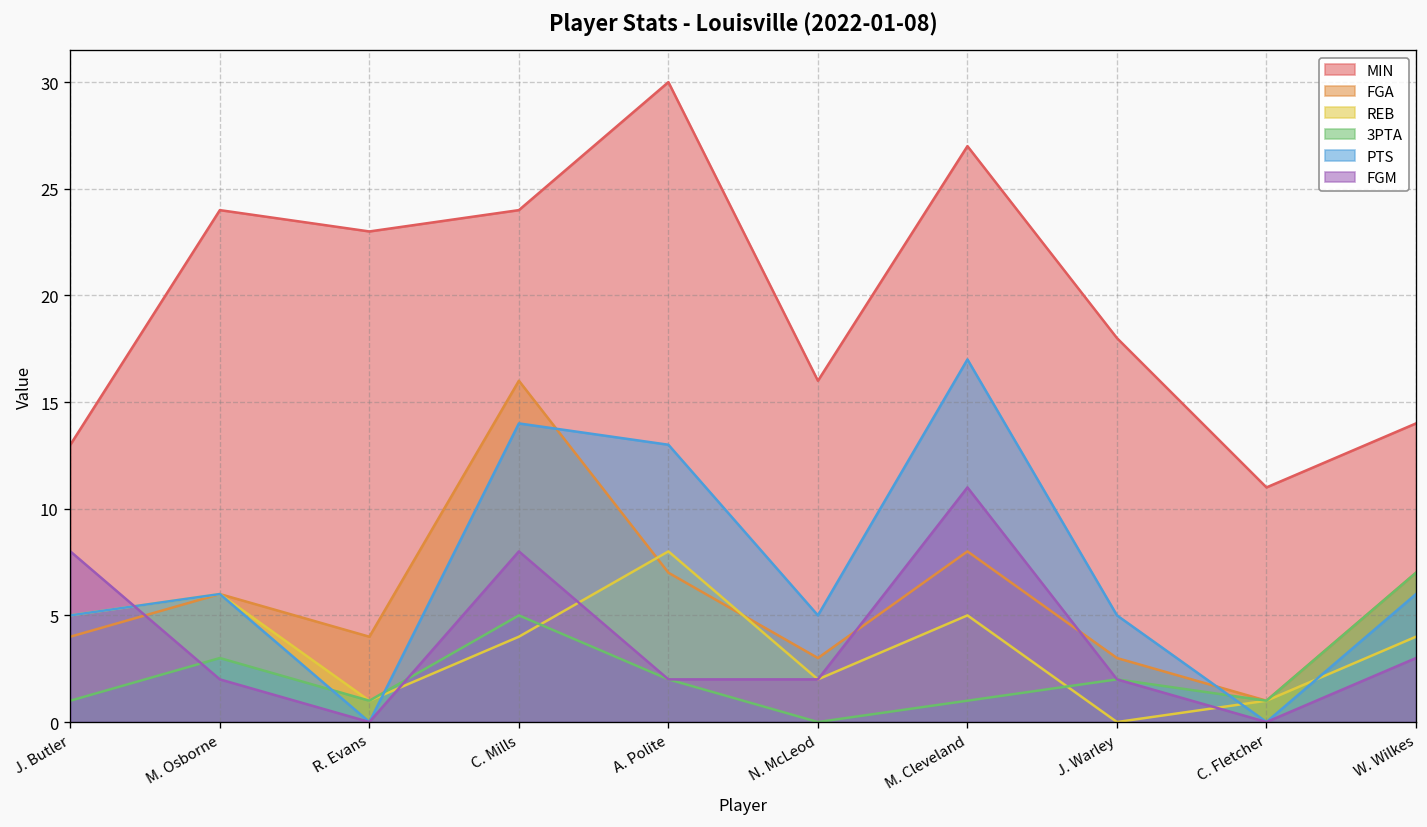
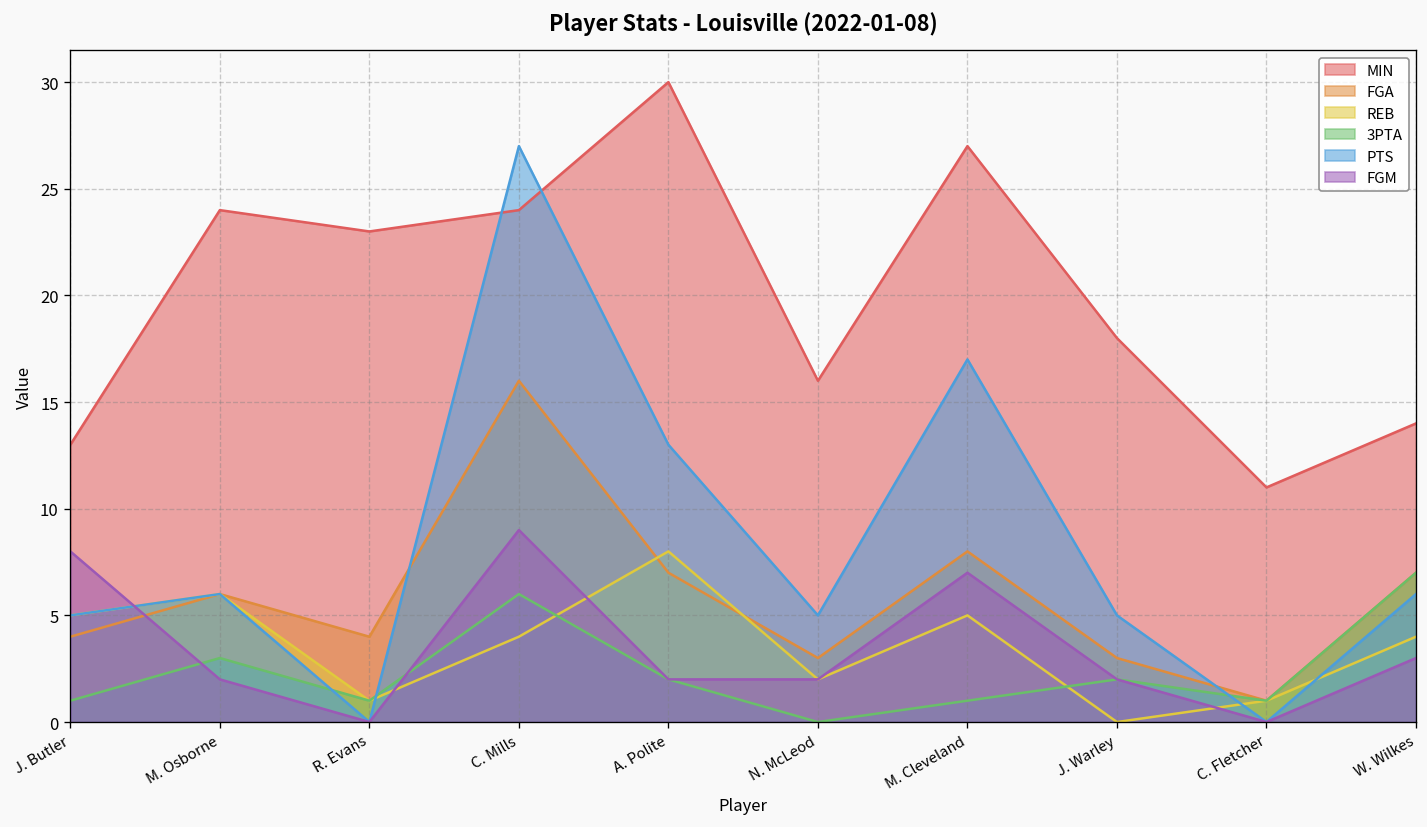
3PTA, C. Mills: 5 -> 6
PTS, C. Mills: 14 -> 27
FGM, C. Mills: 8 -> 9
FGM, M. Cleveland: 11 -> 7
